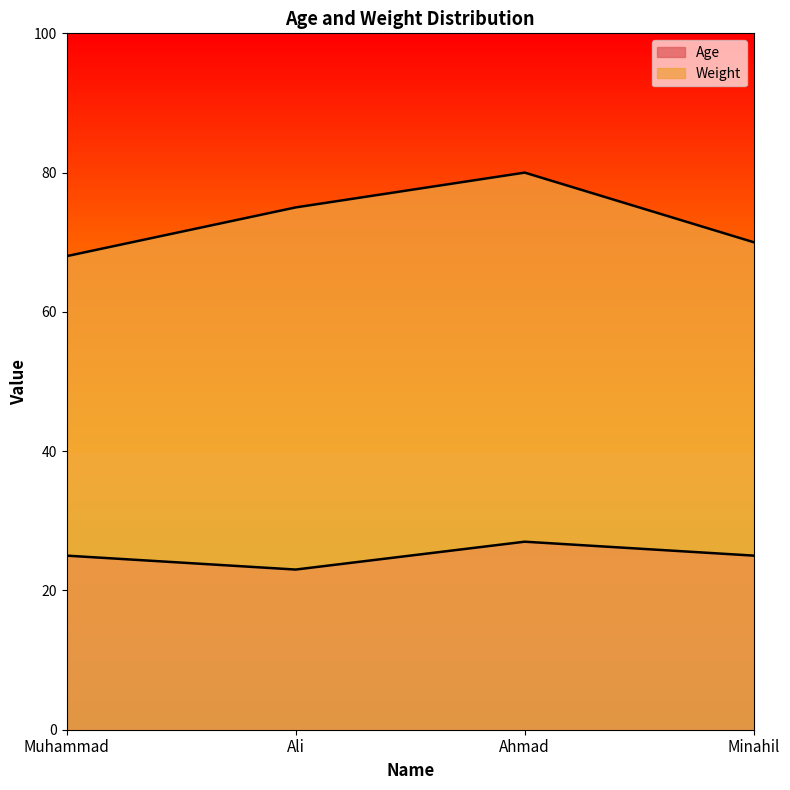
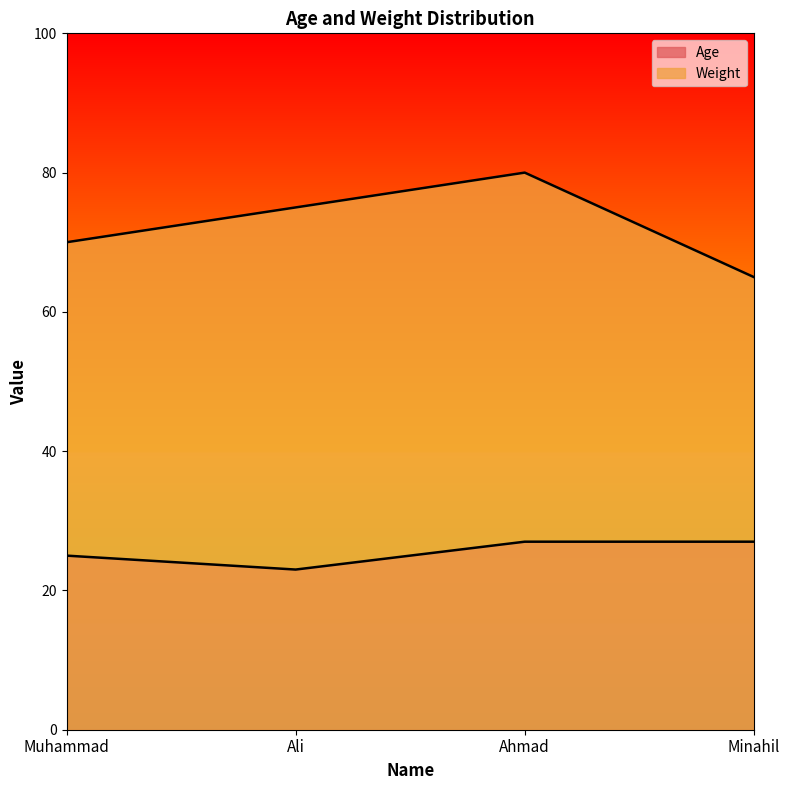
Weight, Muhammad: 68 -> 70
Age, Minahil: 25 -> 27
Weight, Minahil: 70 -> 65
